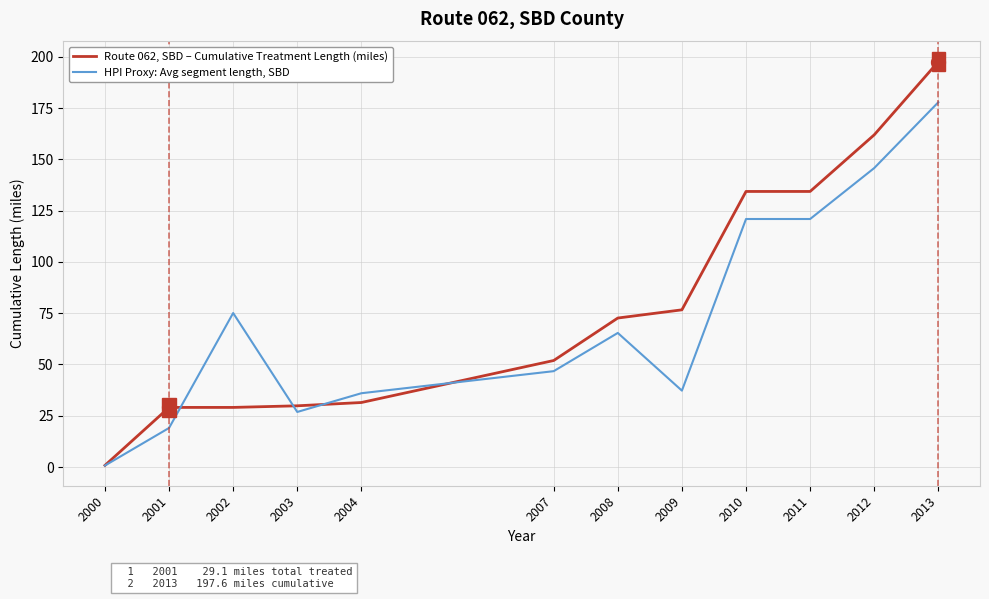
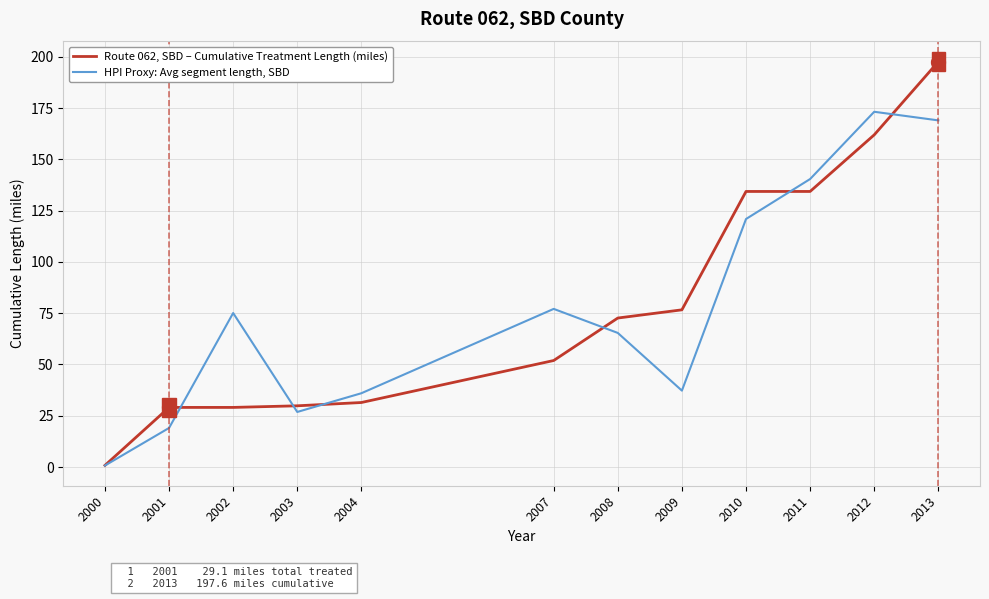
HPI Proxy: Avg segment length, SBD, 2007: 47 -> 77
HPI Proxy: Avg segment length, SBD, 2011: 121 -> 140
HPI Proxy: Avg segment length, SBD, 2012: 146 -> 173
HPI Proxy: Avg segment length, SBD, 2013: 178 -> 169
